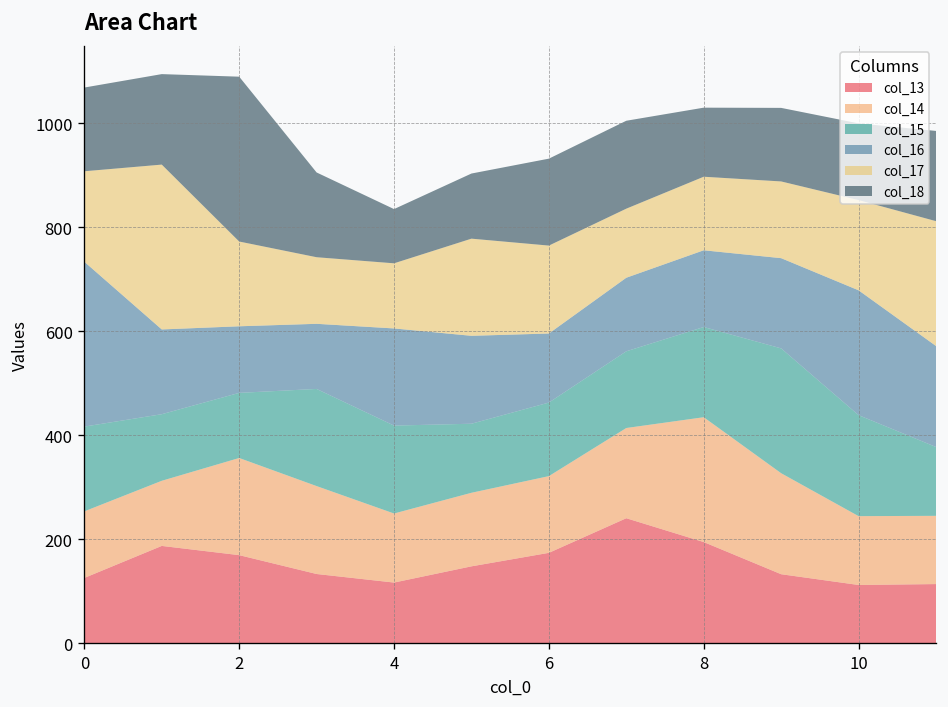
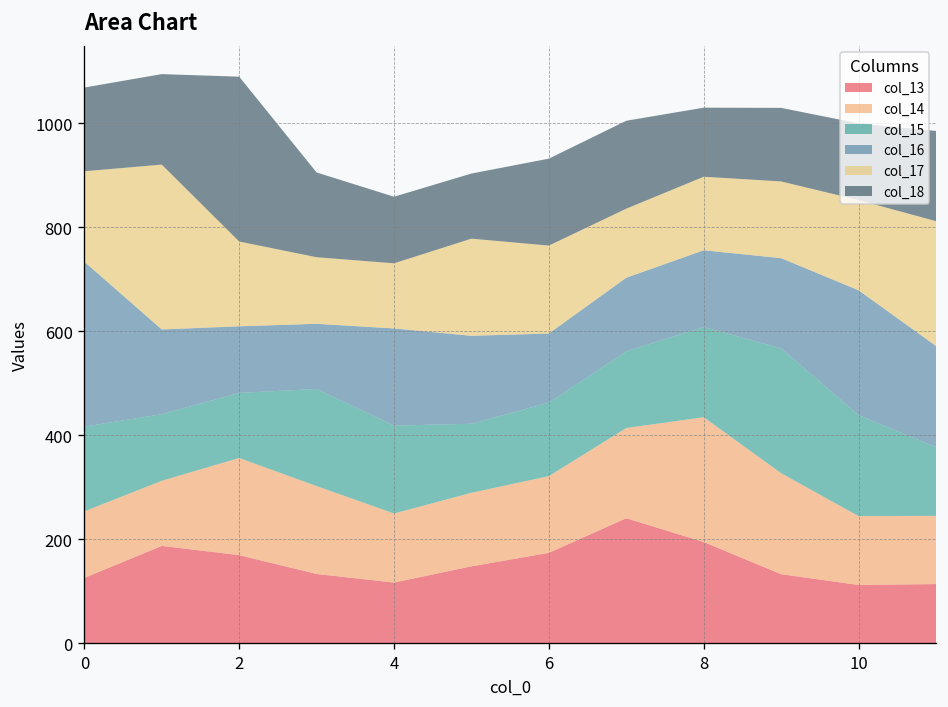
col_18, 4: 100 -> 130
